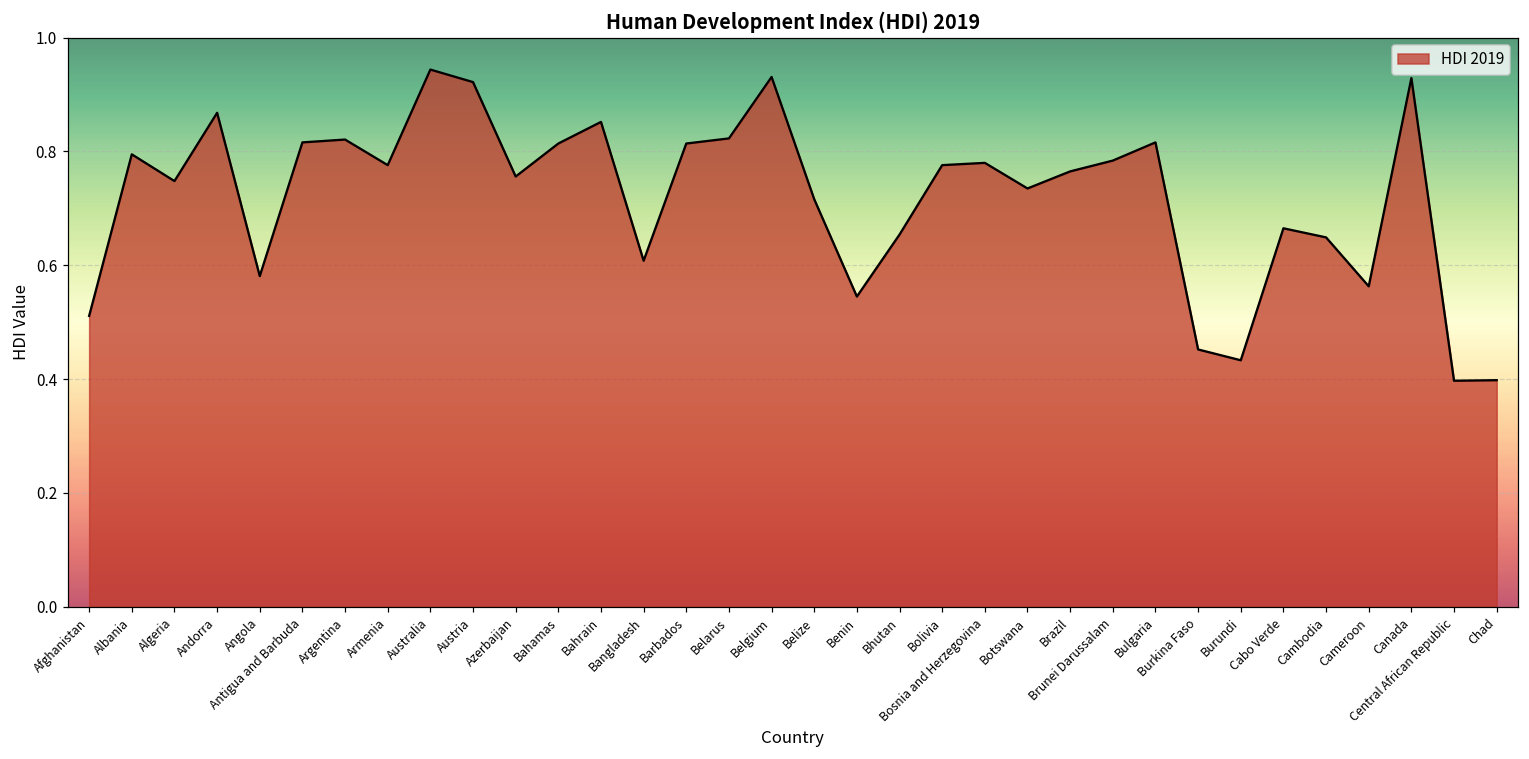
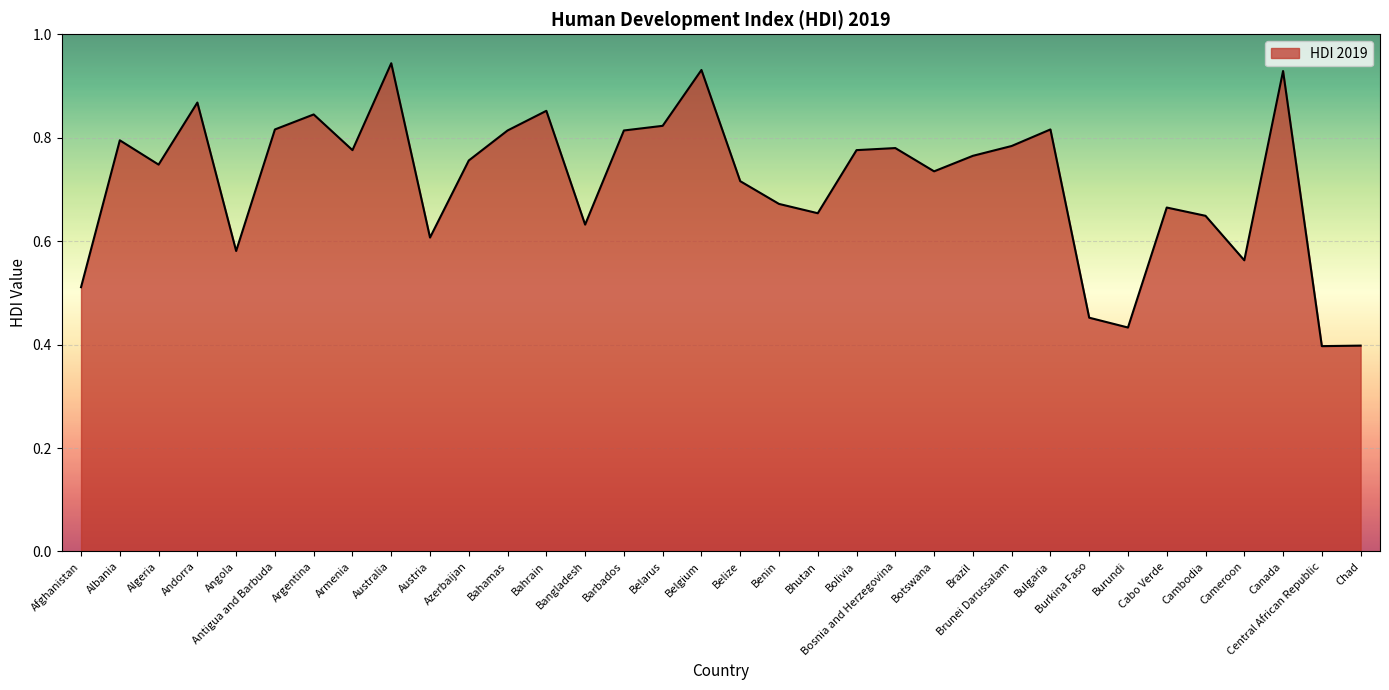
Argentina: 0.82 -> 0.85
Austria: 0.92 -> 0.61
Bangladesh: 0.61 -> 0.63
Benin: 0.55 -> 0.67
